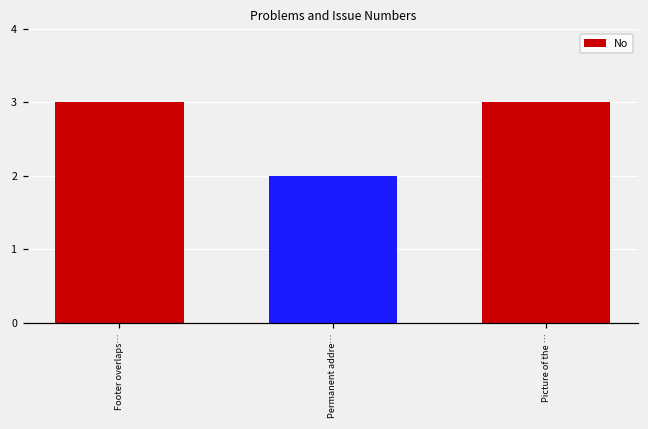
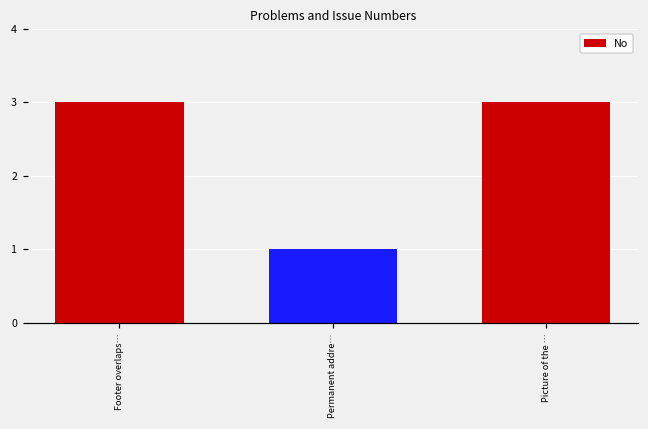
Permanent addre…: 2 -> 1
